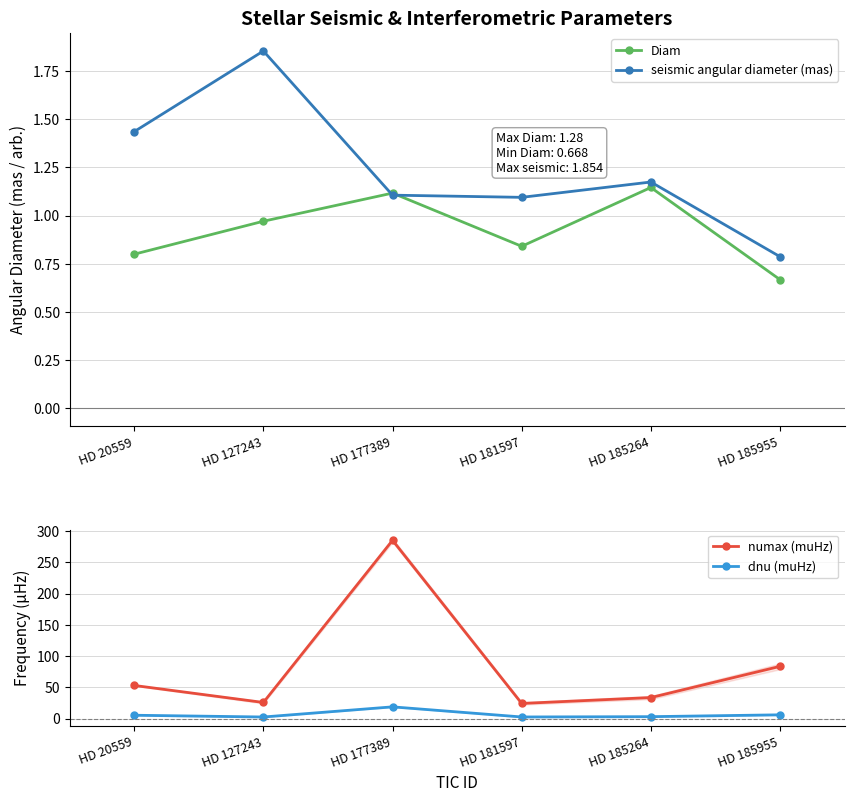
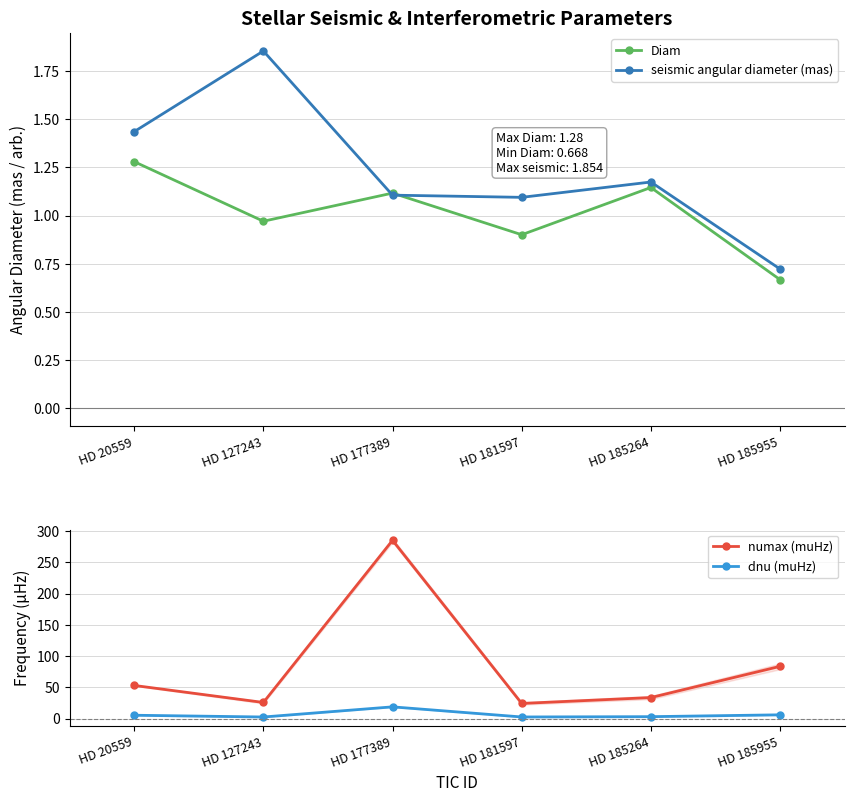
Stellar Seismic & Interferometric Parameters, Diam, HD 20559: 0.80 -> 1.28
Stellar Seismic & Interferometric Parameters, Diam, HD 181597: 0.84 -> 0.90
Stellar Seismic & Interferometric Parameters, seismic angular diameter (mas), HD 185955: 0.79 -> 0.72
